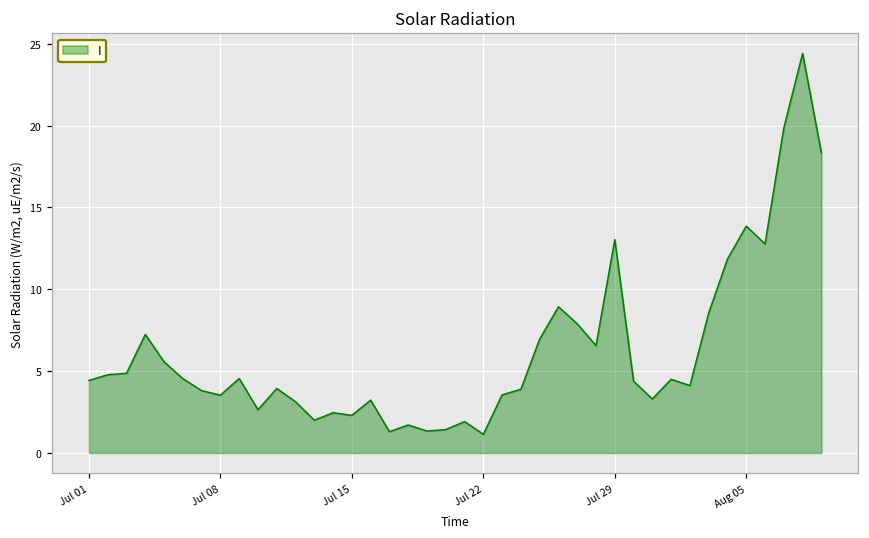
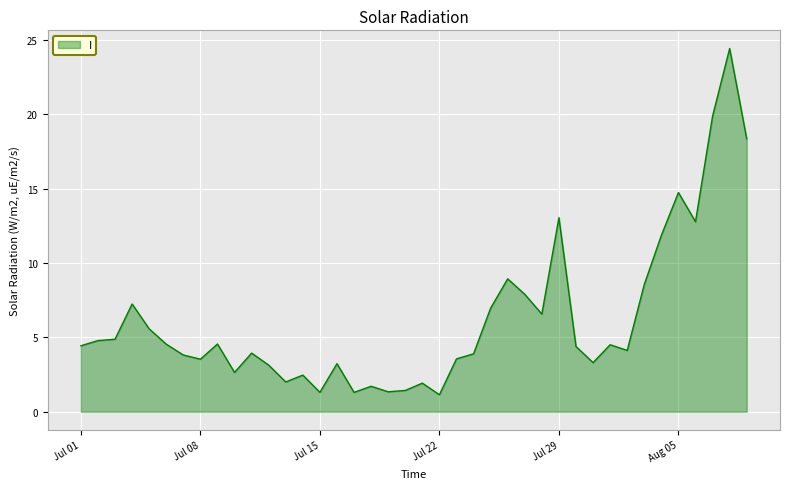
Jul 15: 2.3 -> 1.3
Aug 05: 13.9 -> 14.7
